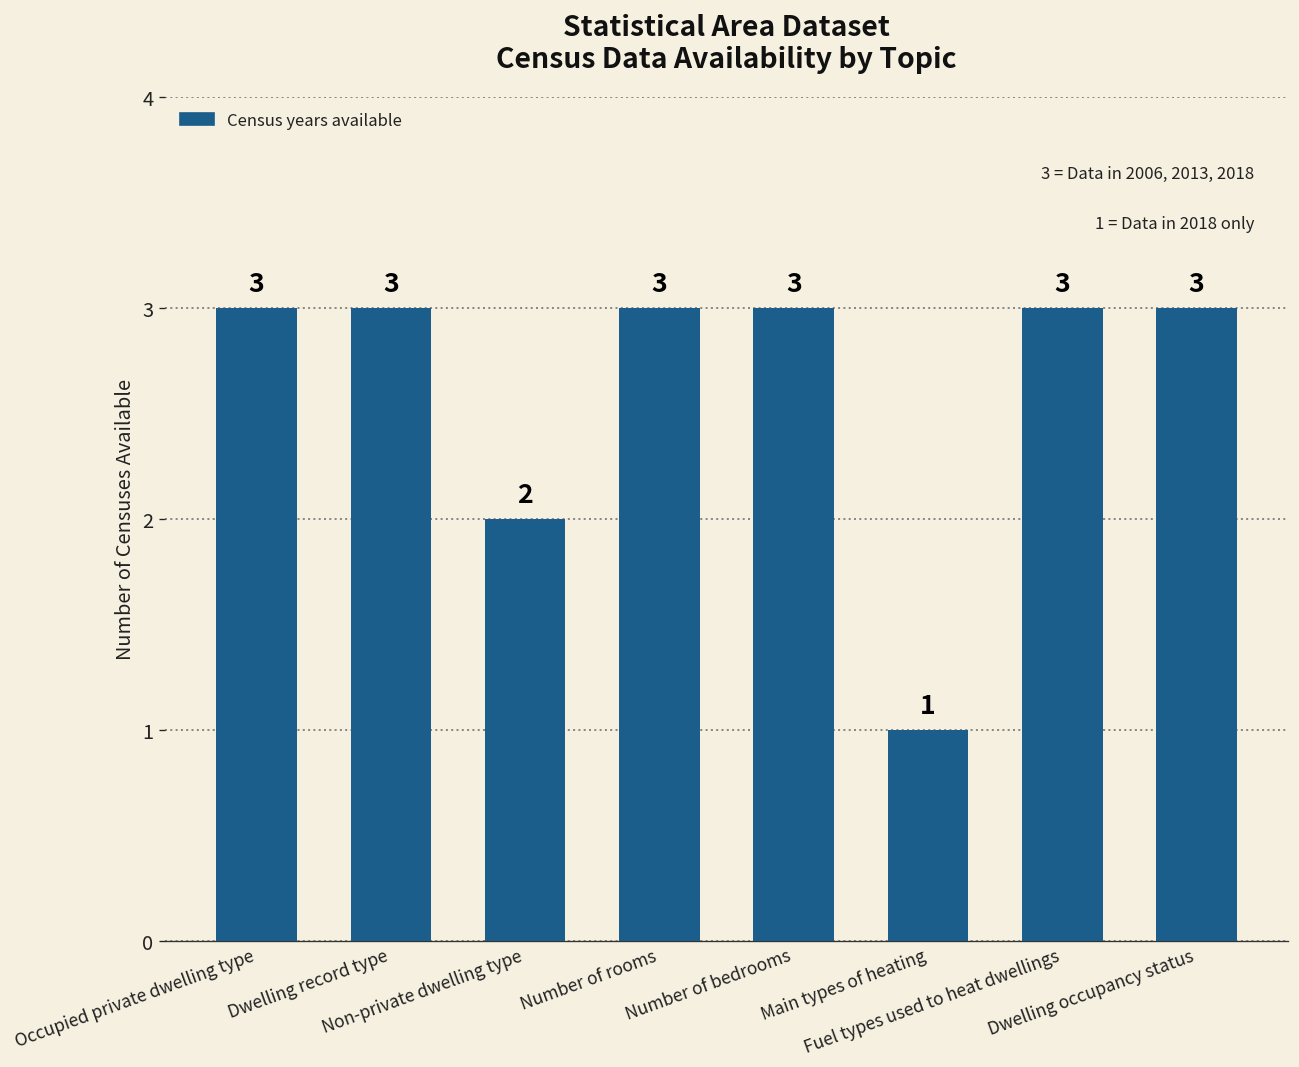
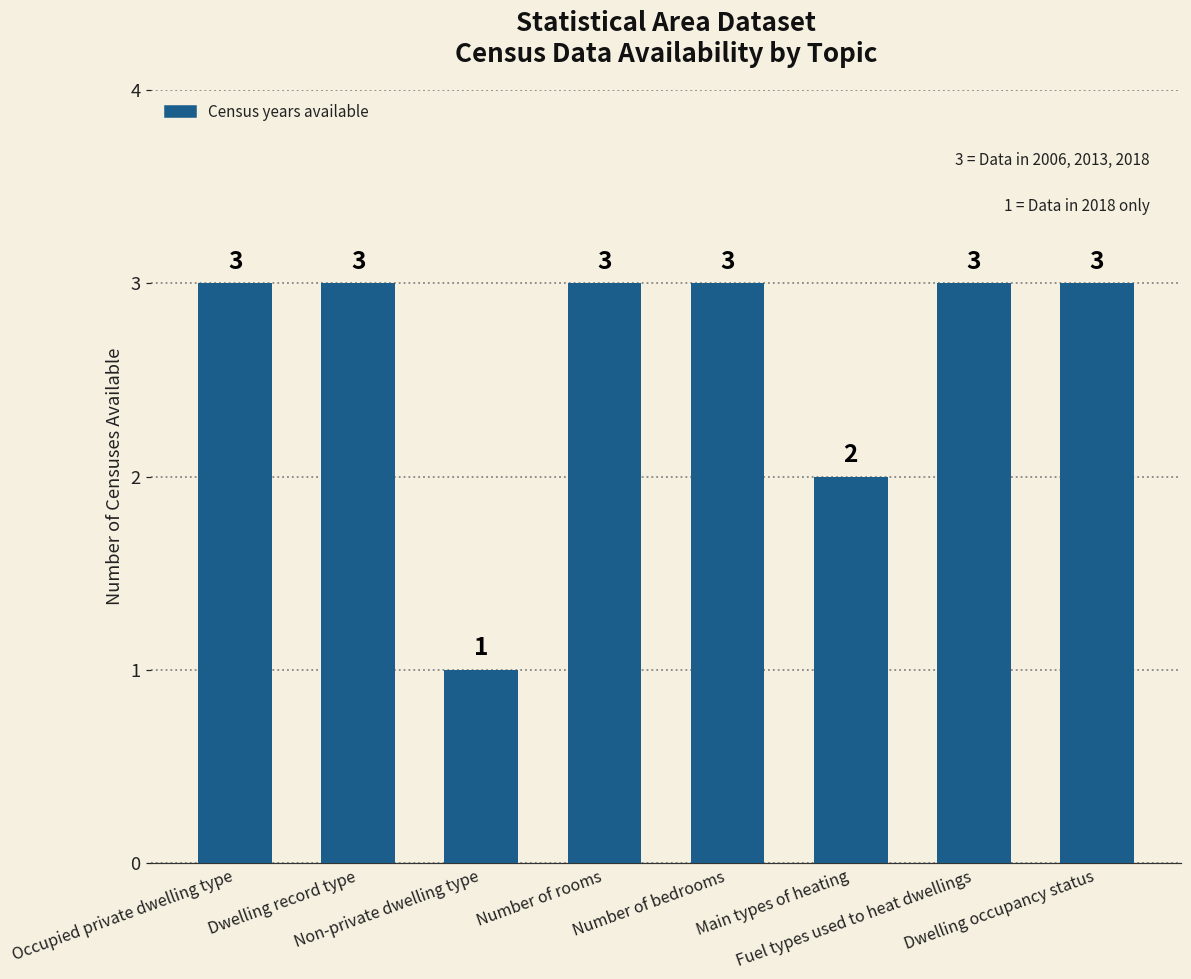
Non-private dwelling type: 2 -> 1
Main types of heating: 1 -> 2
